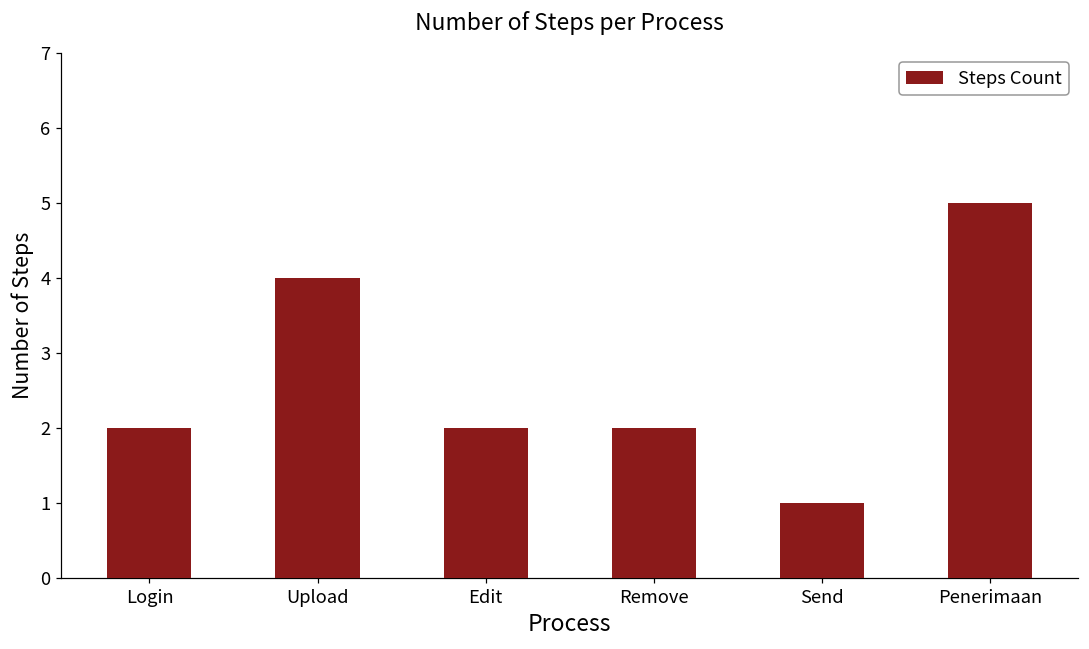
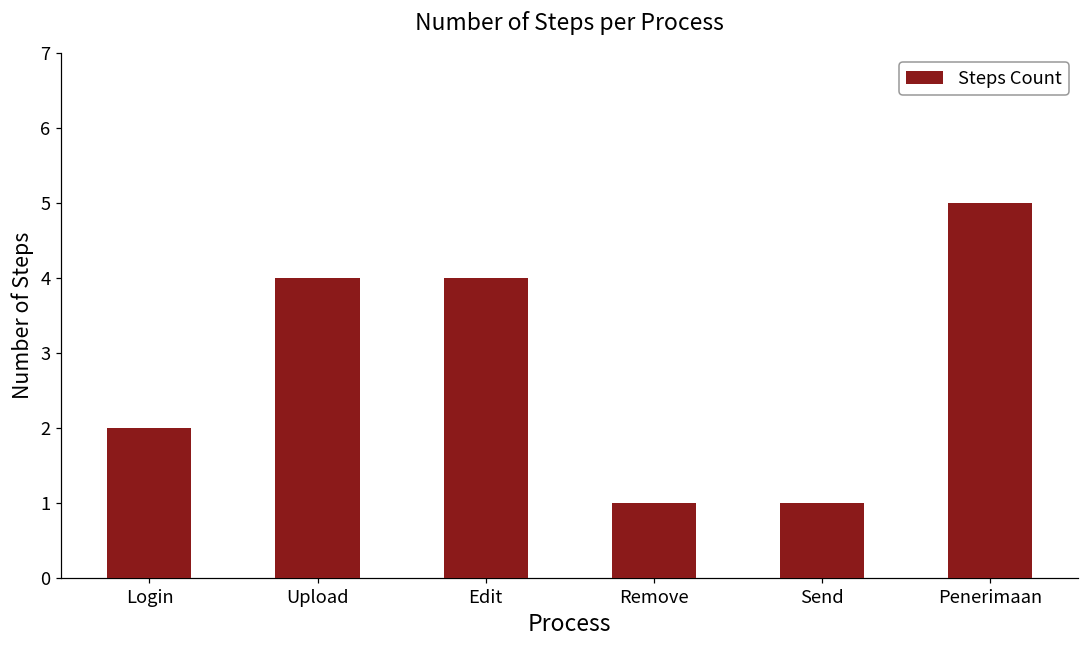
Edit: 2 -> 4
Remove: 2 -> 1
